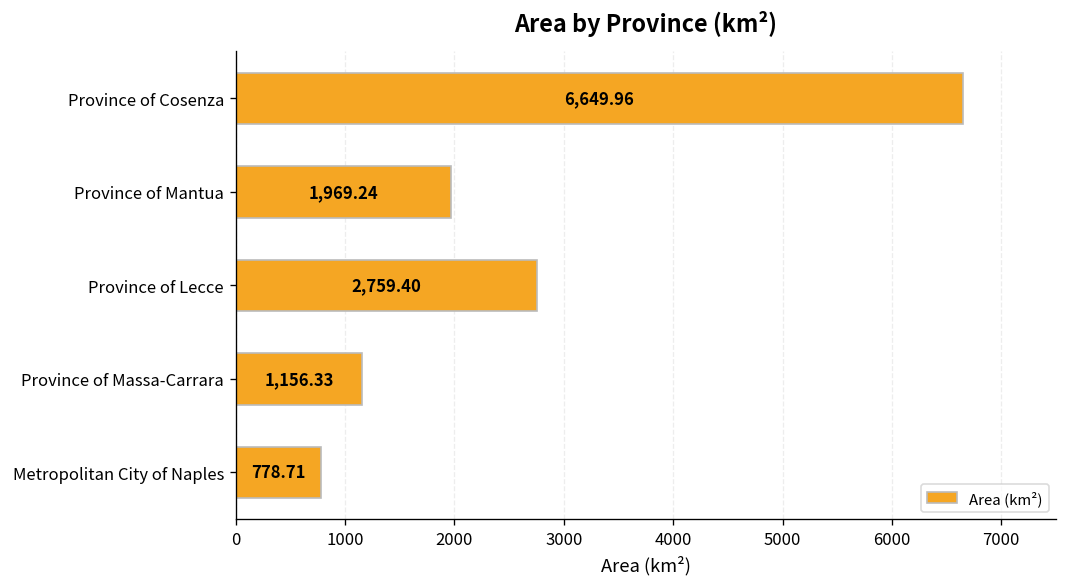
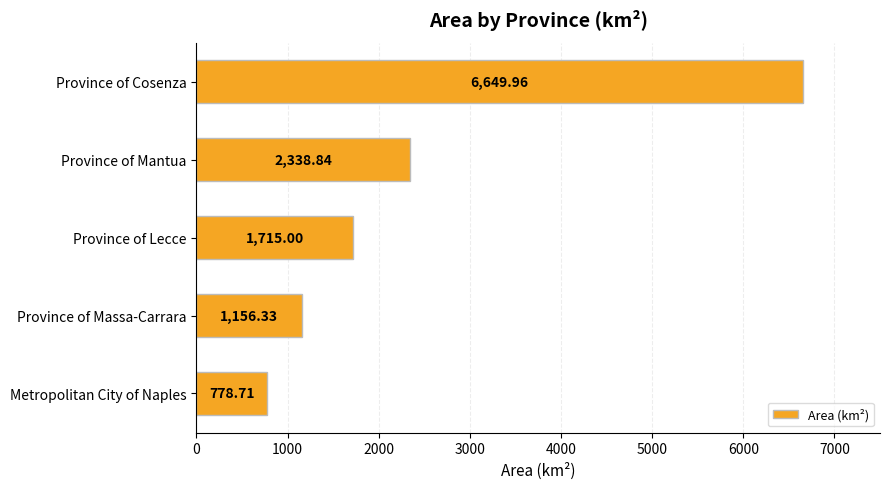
Province of Mantua: 1,969.24 -> 2,338.84
Province of Lecce: 2,759.40 -> 1,715.00
